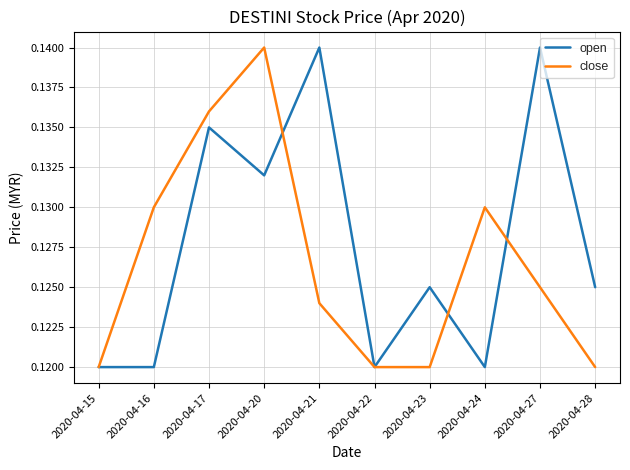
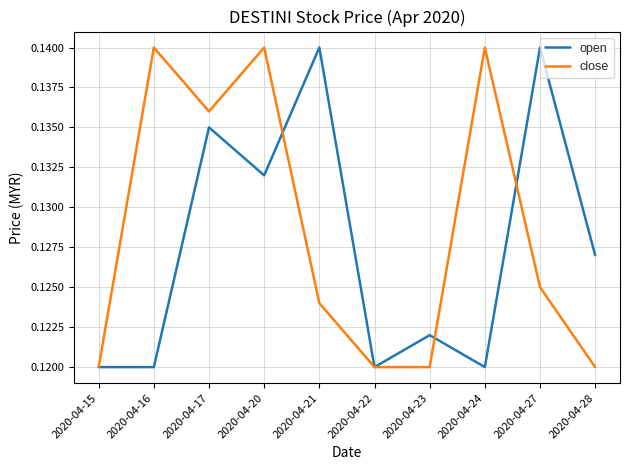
close, 2020-04-16: 0.13 -> 0.14
open, 2020-04-23: 0.125 -> 0.122
close, 2020-04-24: 0.13 -> 0.14
open, 2020-04-28: 0.125 -> 0.127
